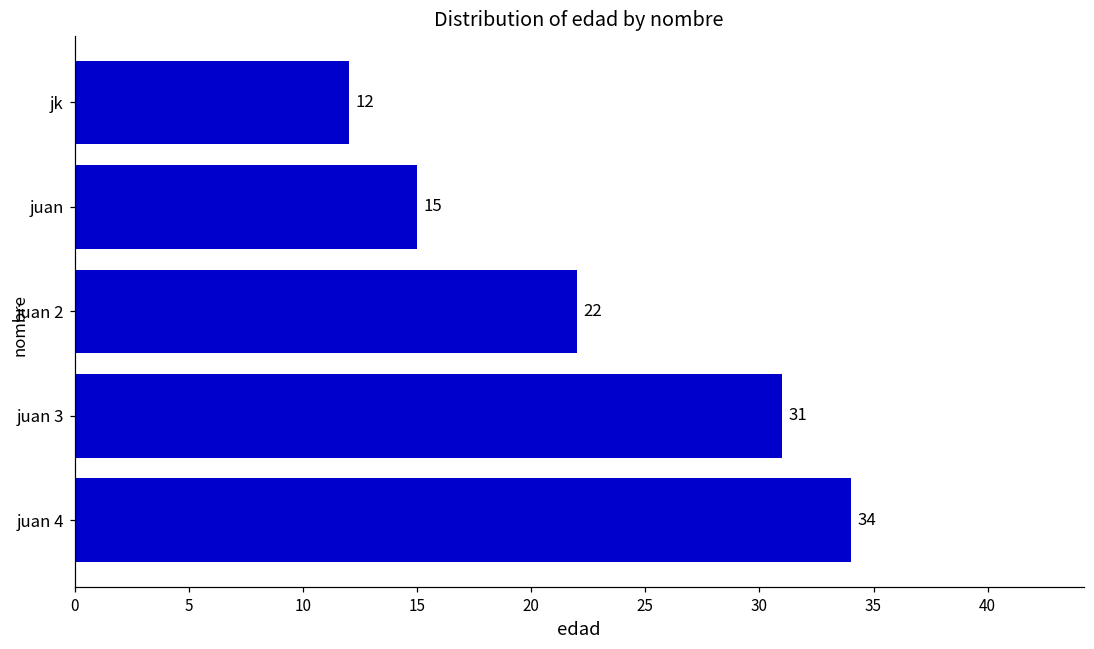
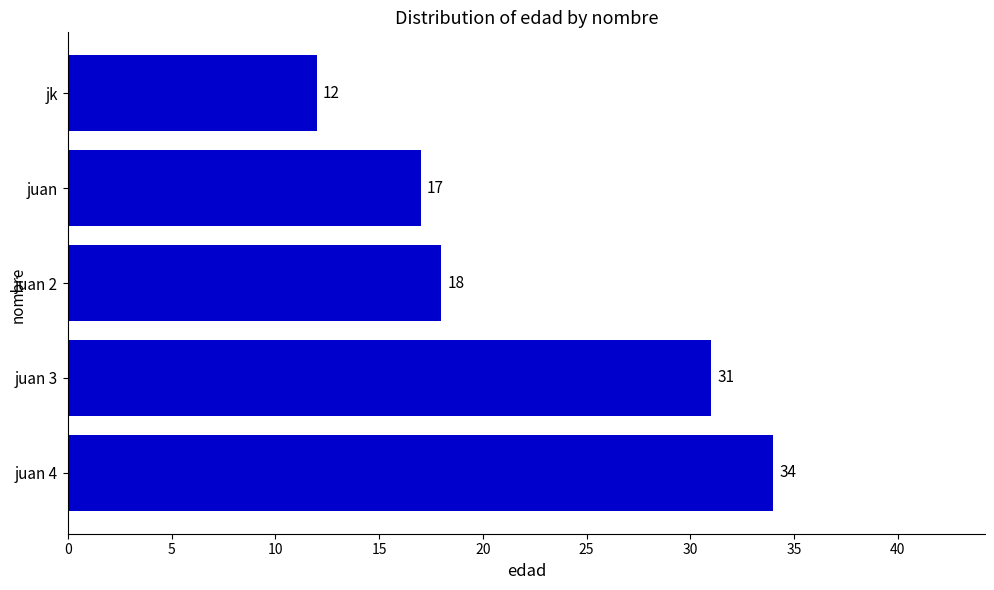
juan: 15 -> 17
juan 2: 22 -> 18
